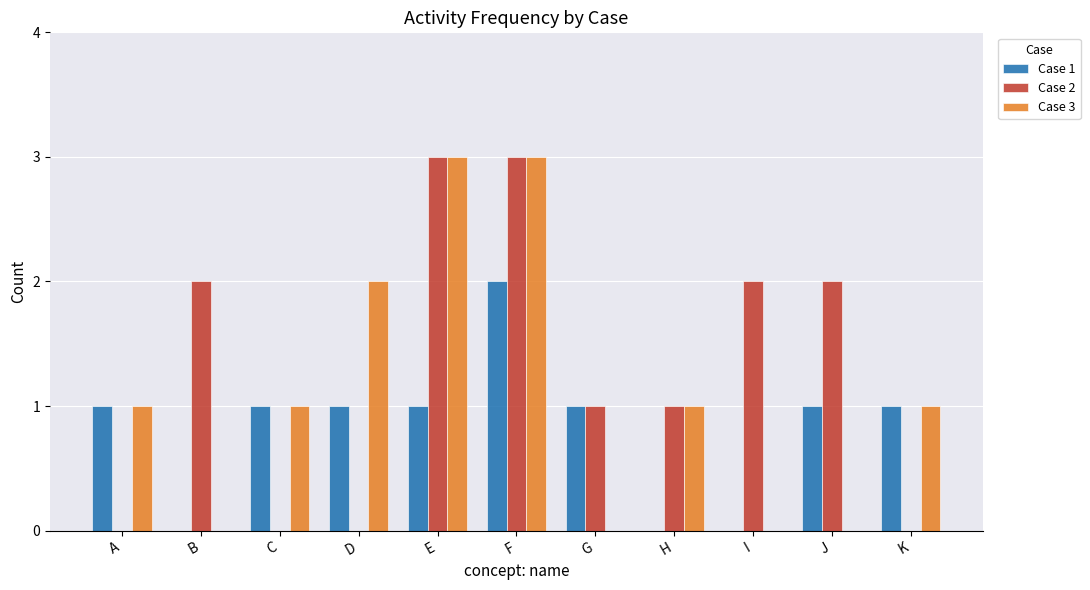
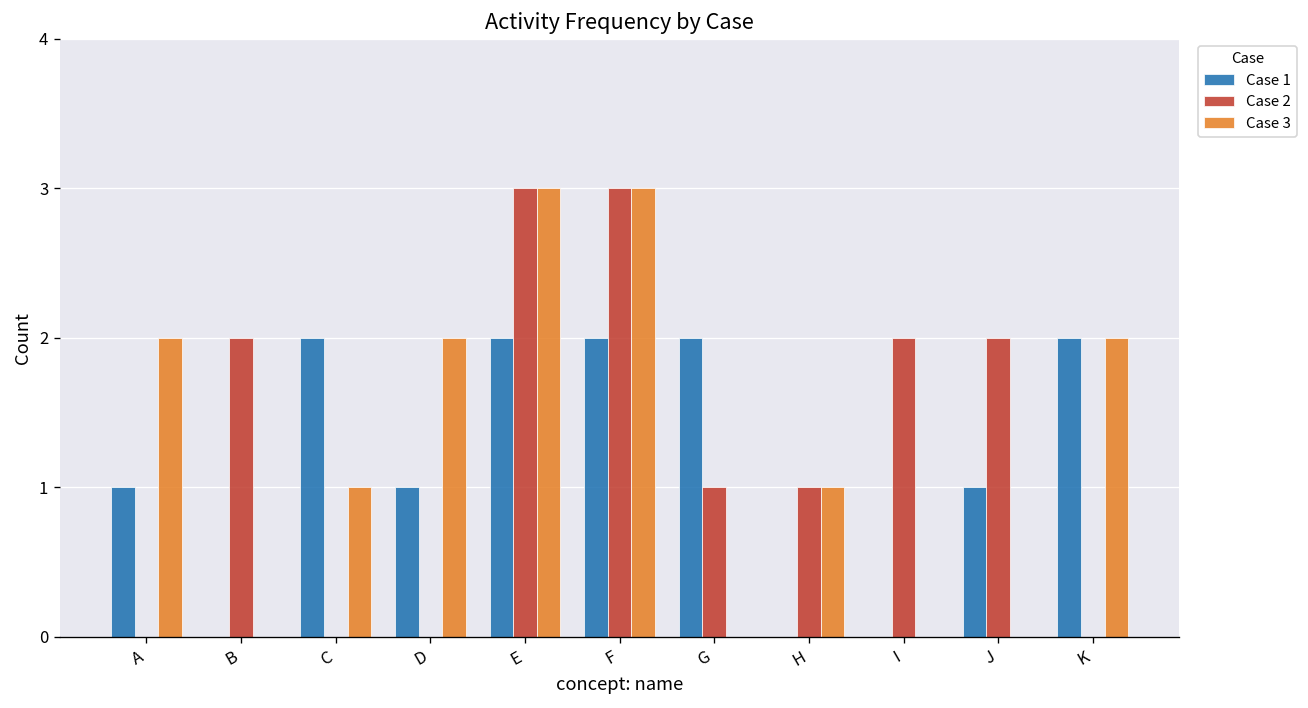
Case 3, A: 1 -> 2
Case 1, C: 1 -> 2
Case 1, E: 1 -> 2
Case 1, G: 1 -> 2
Case 1, K: 1 -> 2
Case 3, K: 1 -> 2
